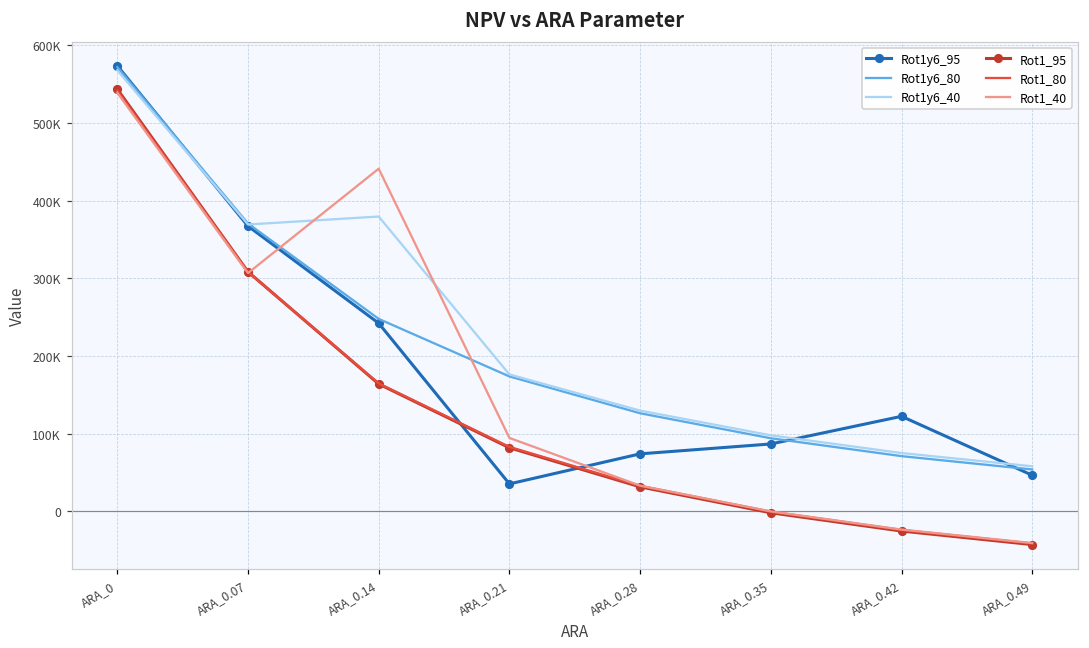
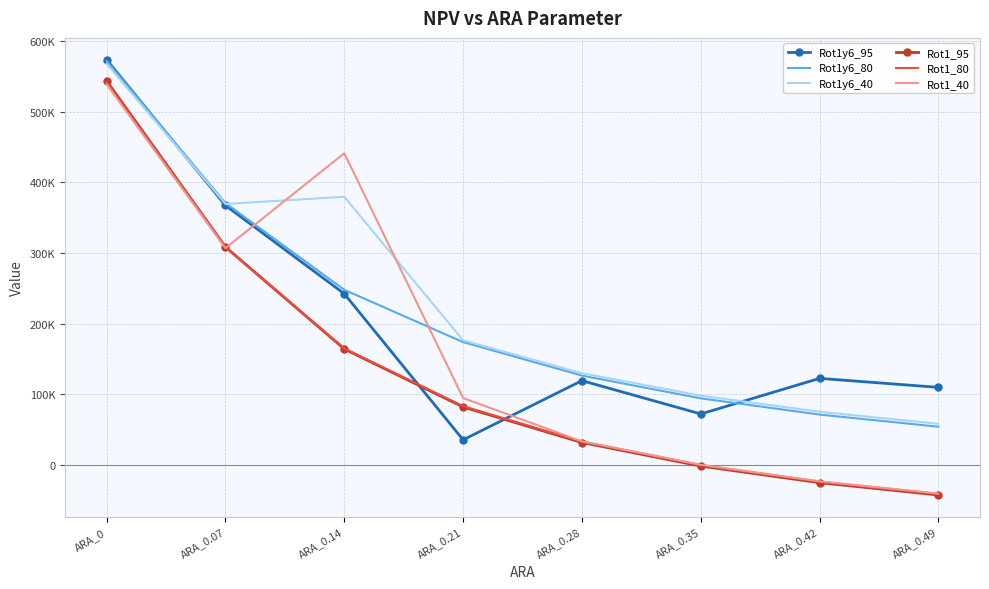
Rot1y6_95, ARA_0.28: 70000 -> 120000
Rot1y6_95, ARA_0.35: 90000 -> 70000
Rot1y6_95, ARA_0.49: 50000 -> 110000
